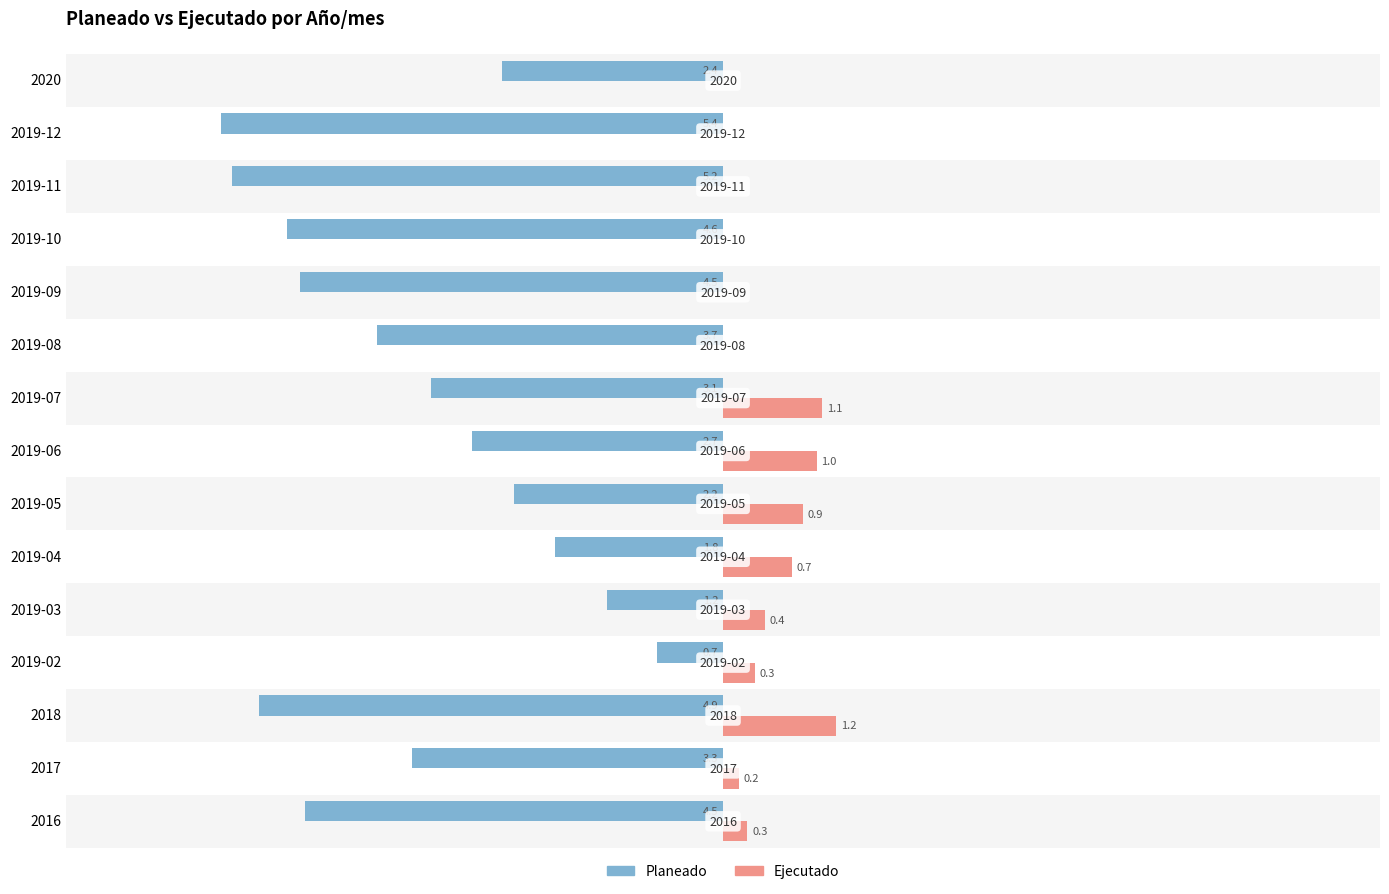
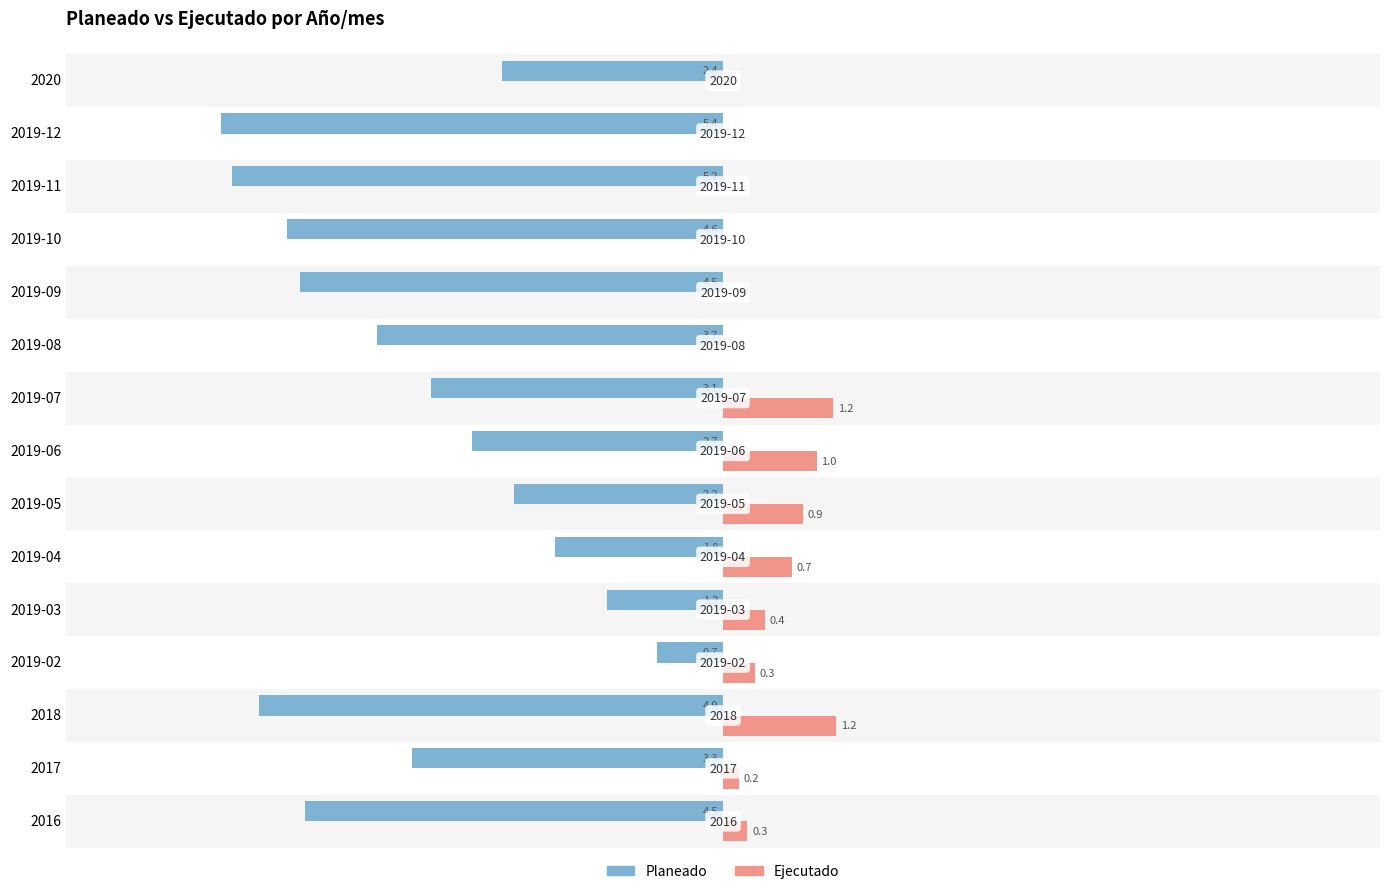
Ejecutado, 2019-07: 1.1 -> 1.2
